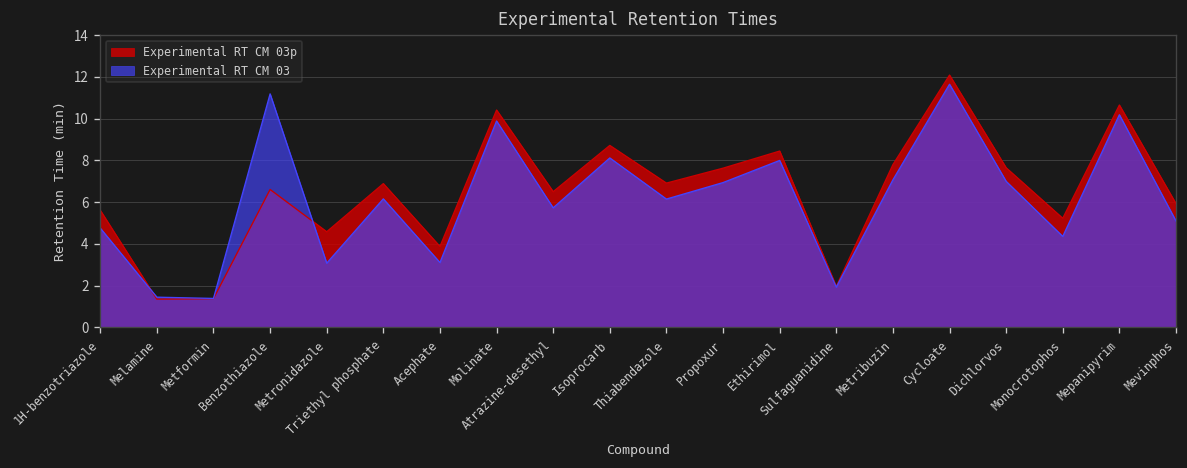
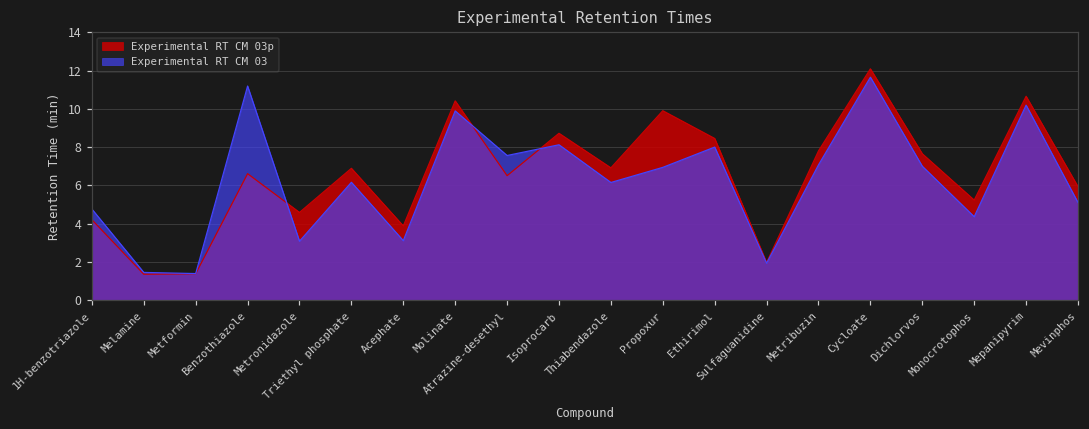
Experimental RT CM 03p, 1H-benzotriazole: 5.6 -> 4.2
Experimental RT CM 03, Atrazine-desethyl: 5.7 -> 7.6
Experimental RT CM 03p, Propoxur: 7.6 -> 9.9
